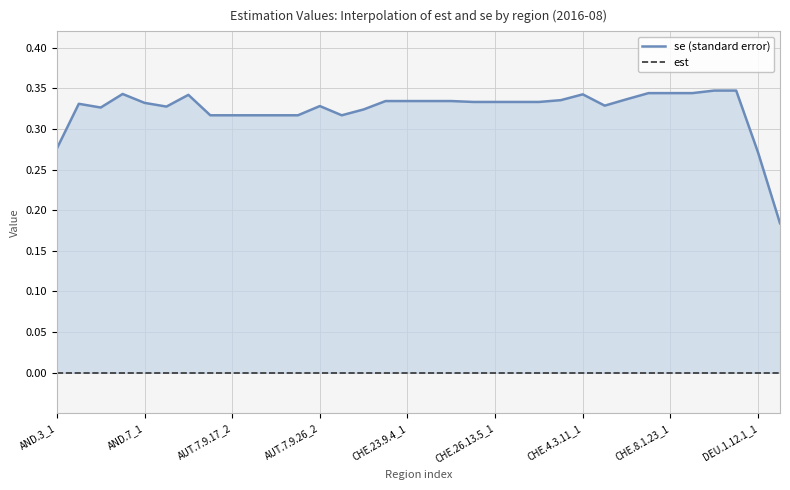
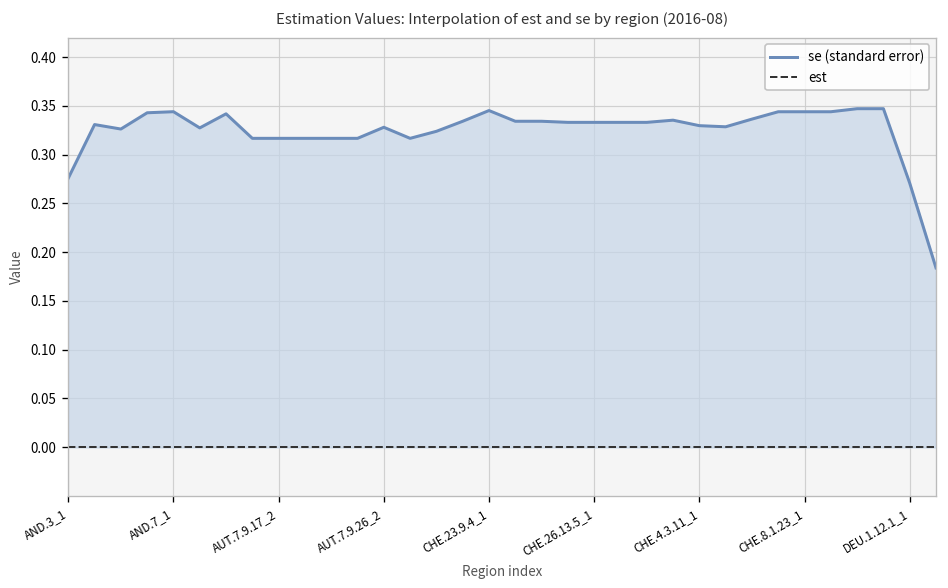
se (standard error), AND.7_1: 0.33 -> 0.34
se (standard error), CHE.23.9.4_1: 0.33 -> 0.35
se (standard error), CHE.4.3.11_1: 0.34 -> 0.33
